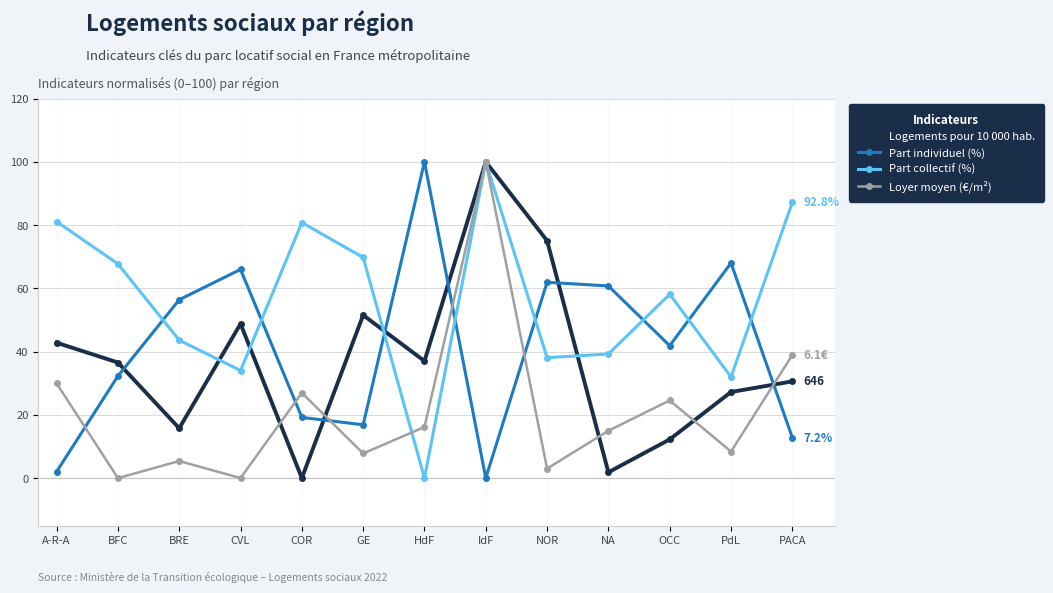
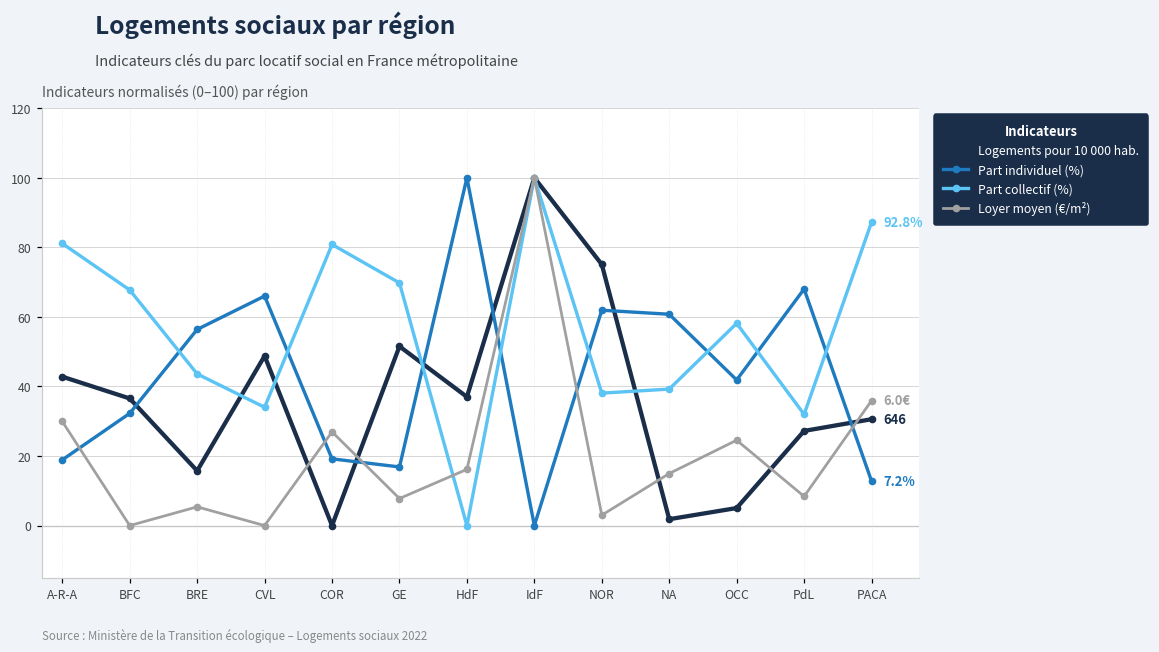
Part individuel (%), A-R-A: 2 -> 19
Logements pour 10 000 hab., OCC: 12 -> 5
Loyer moyen (€/m²), PACA: 6.1€ -> 6.0€
